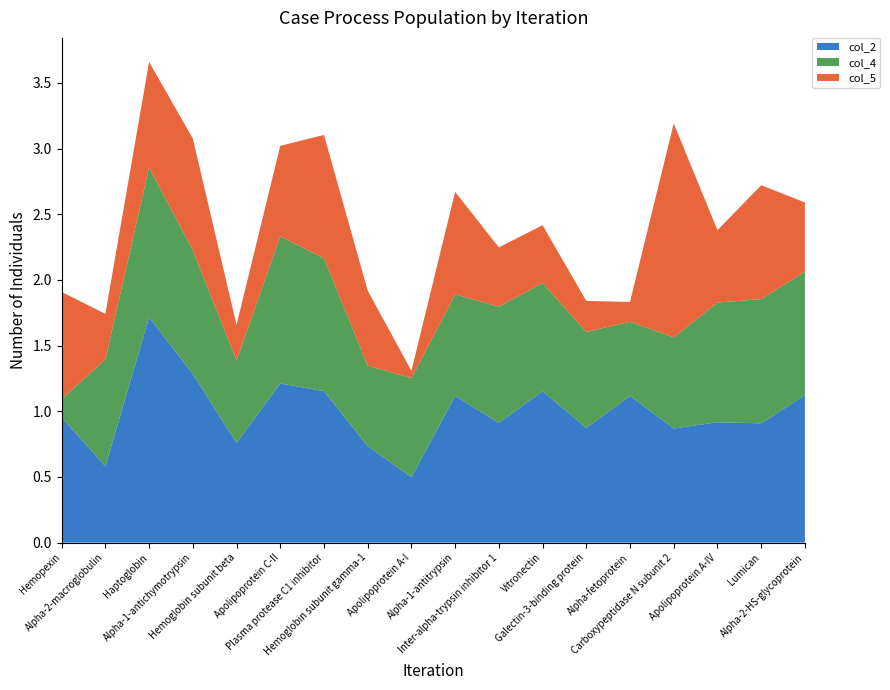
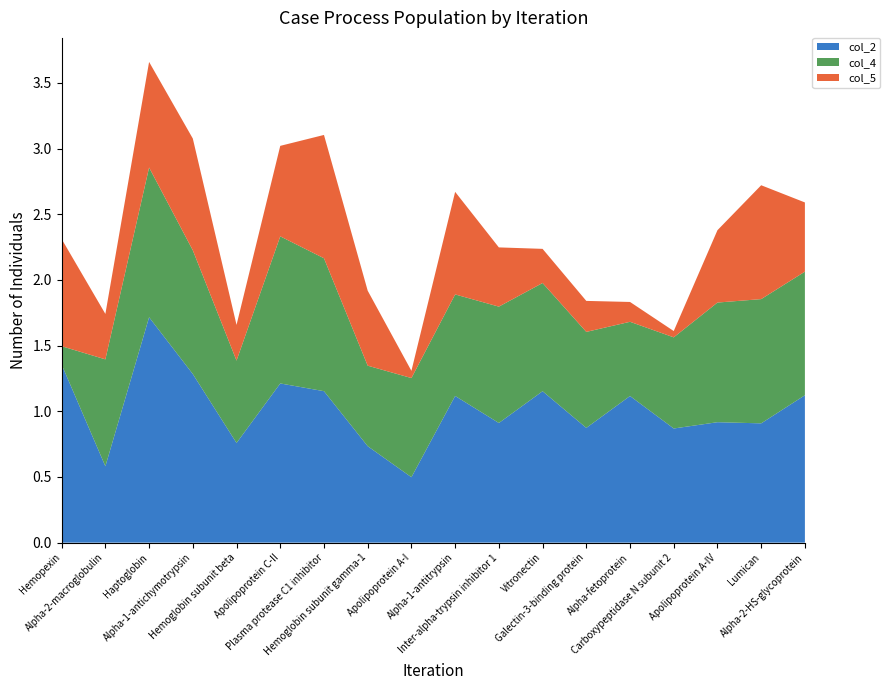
col_2, Hemopexin: 0.95 -> 1.36
col_5, Vitronectin: 0.44 -> 0.26
col_5, Carboxypeptidase N subunit 2: 1.63 -> 0.05
